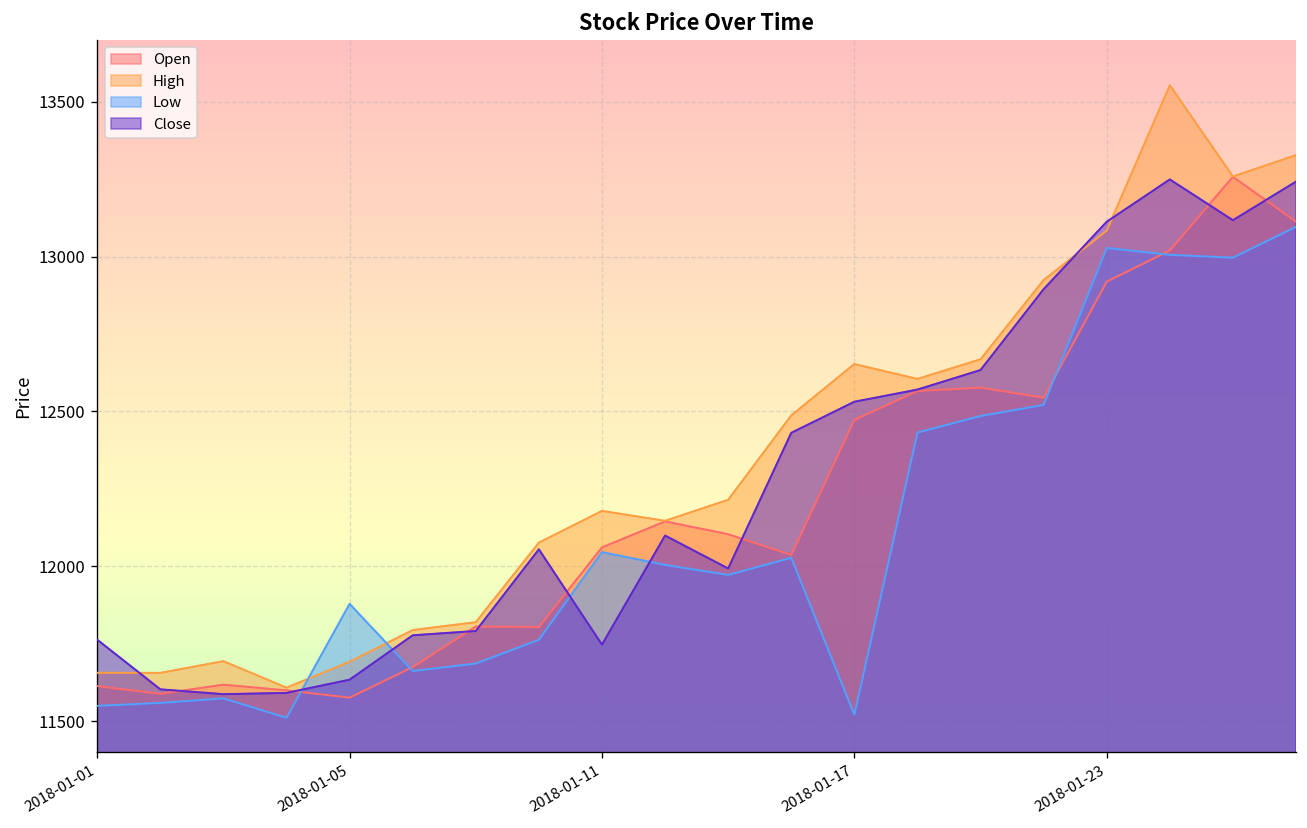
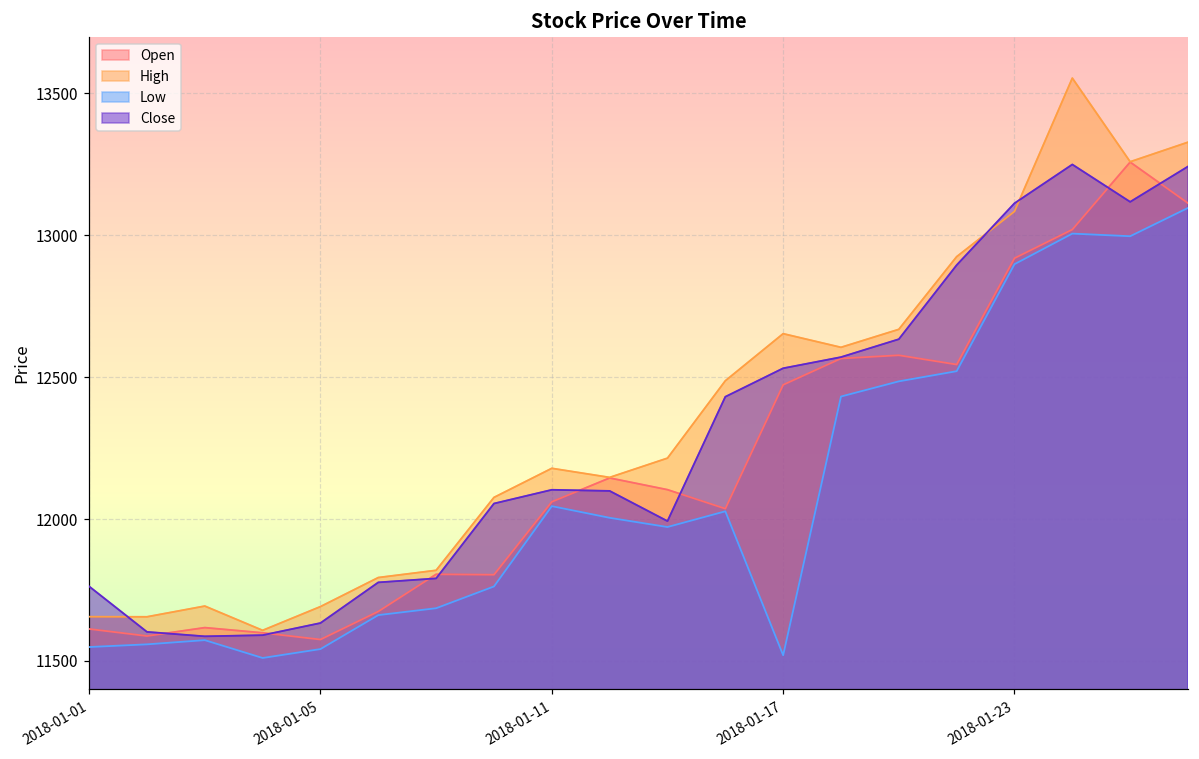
Low, 2018-01-05: 11880 -> 11540
Close, 2018-01-11: 11750 -> 12100
Low, 2018-01-23: 13030 -> 12900
